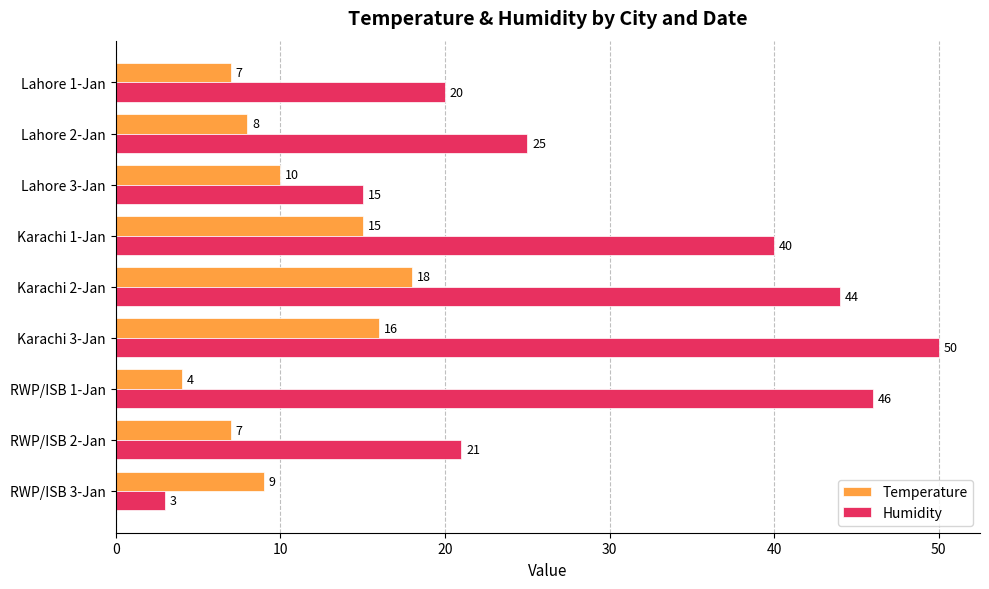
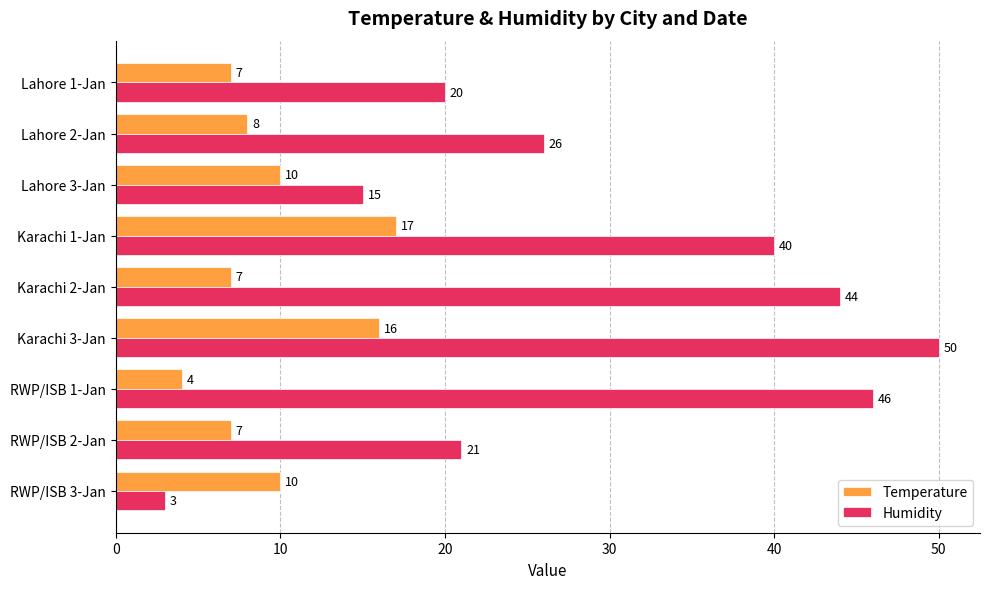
Humidity, Lahore 2-Jan: 25 -> 26
Temperature, Karachi 1-Jan: 15 -> 17
Temperature, Karachi 2-Jan: 18 -> 7
Temperature, RWP/ISB 3-Jan: 9 -> 10
